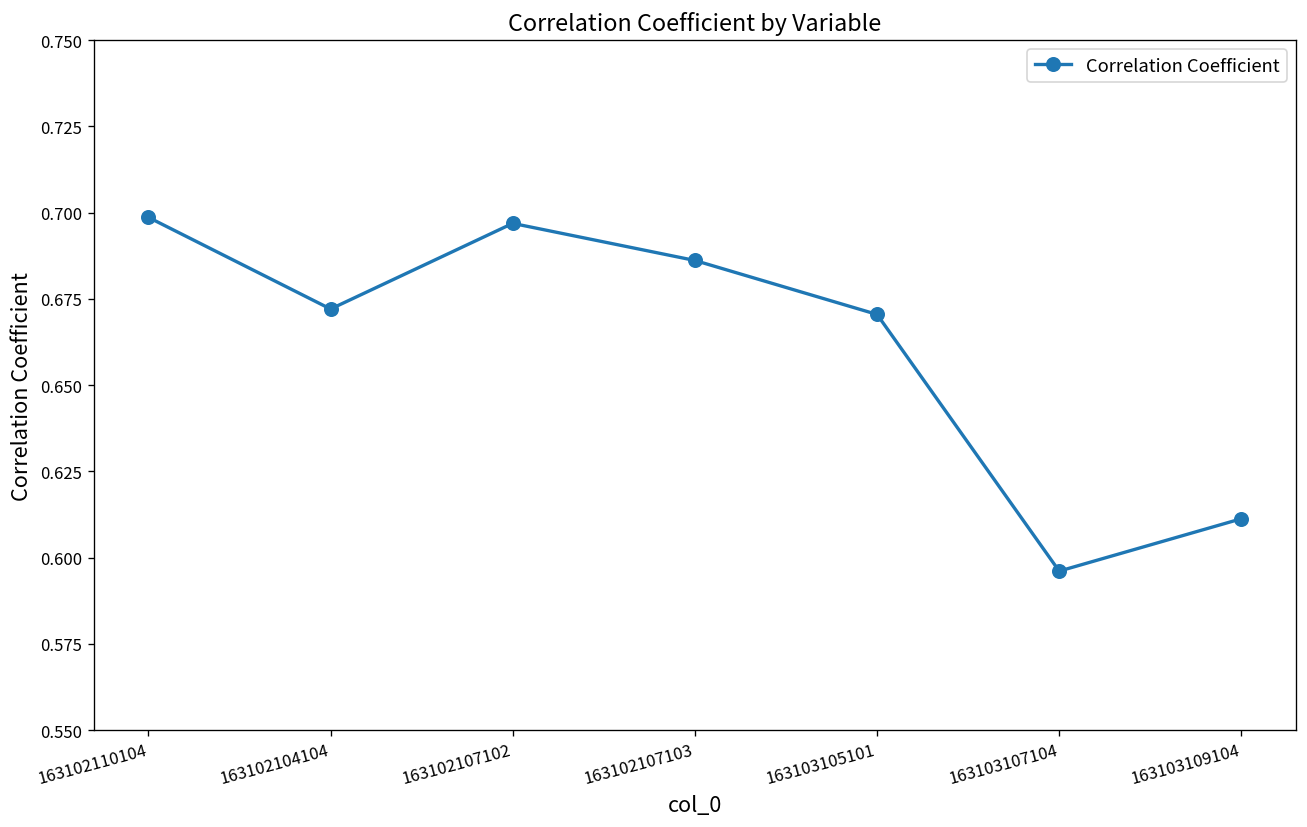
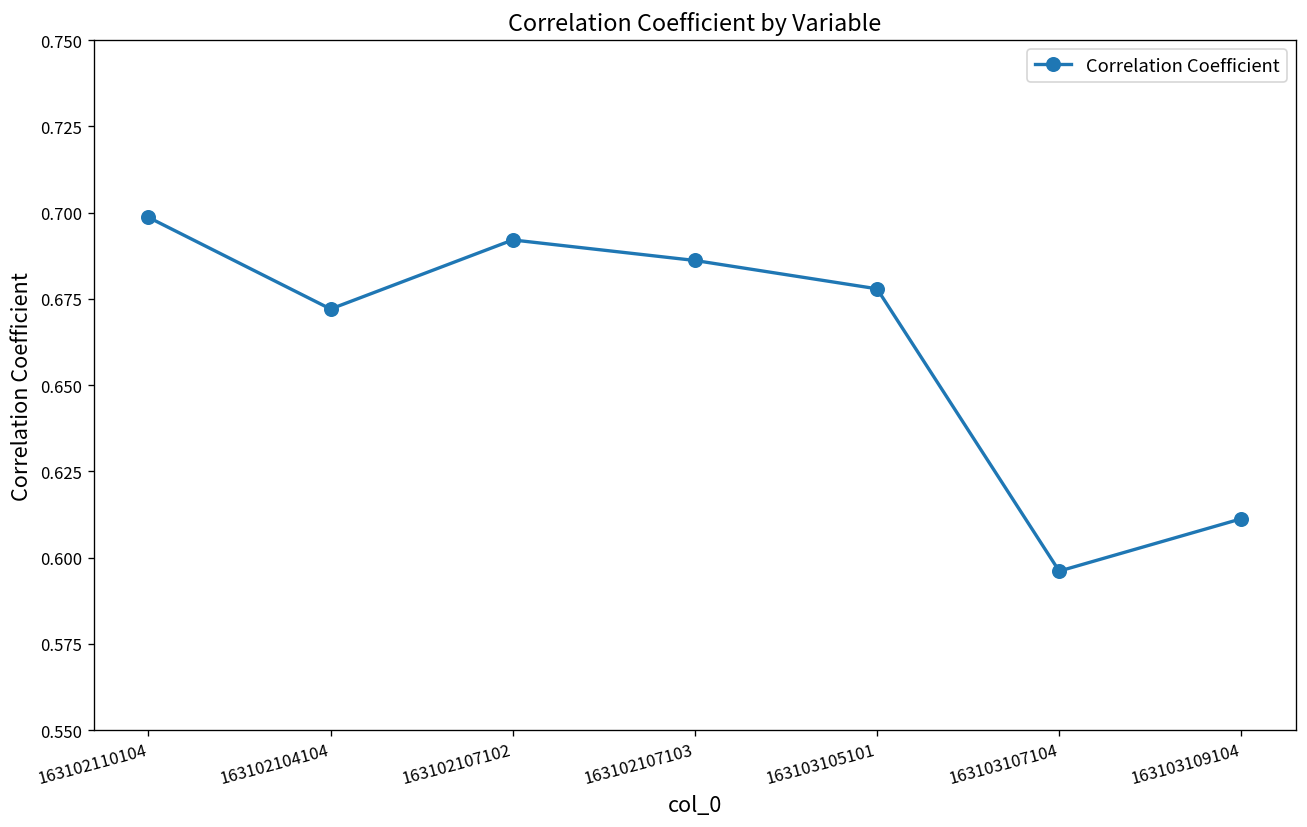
163102107102: 0.697 -> 0.692
163103105101: 0.670 -> 0.678
